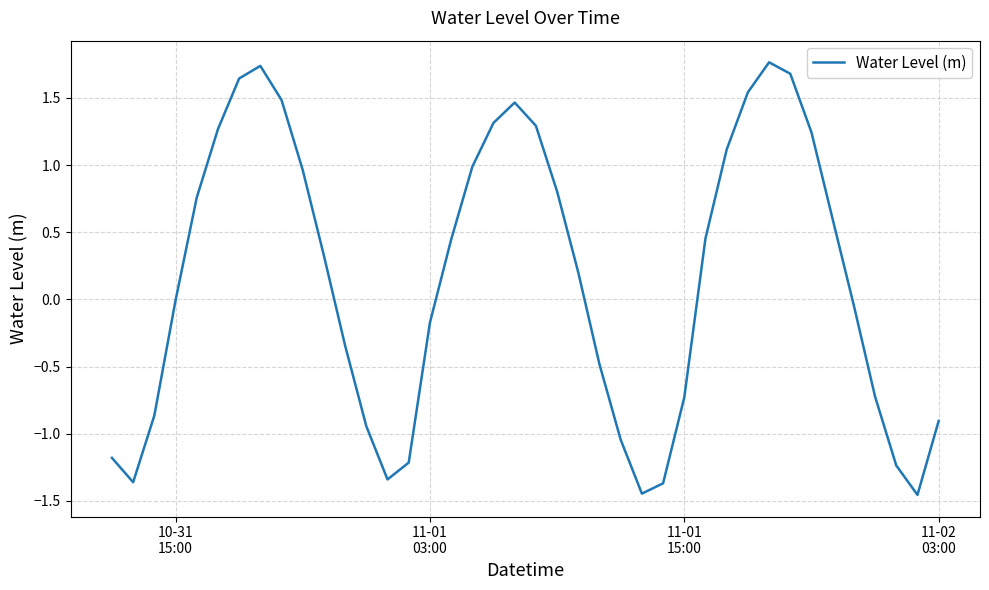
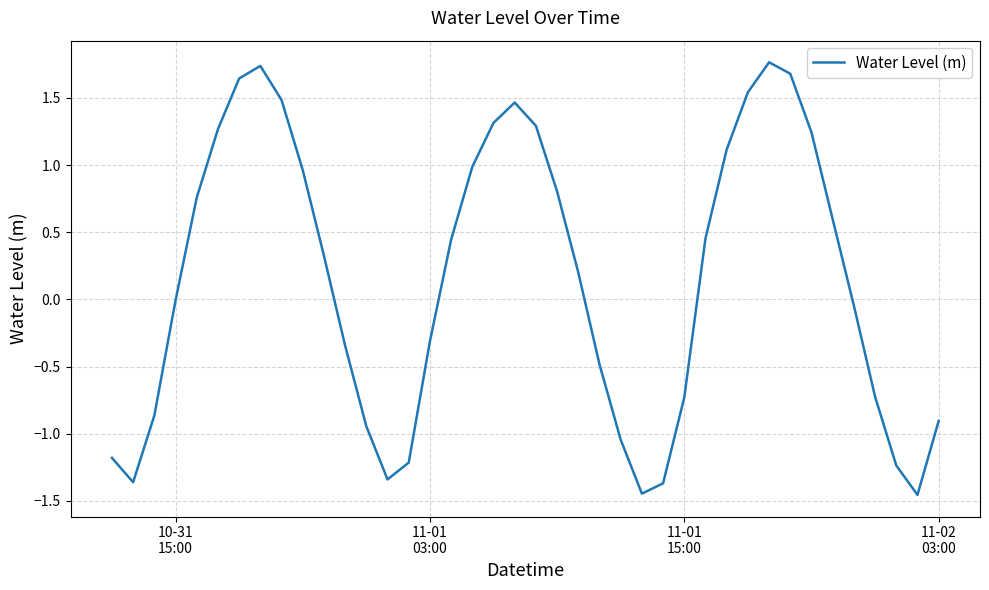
11-01 03:00: -0.17 -> -0.31
